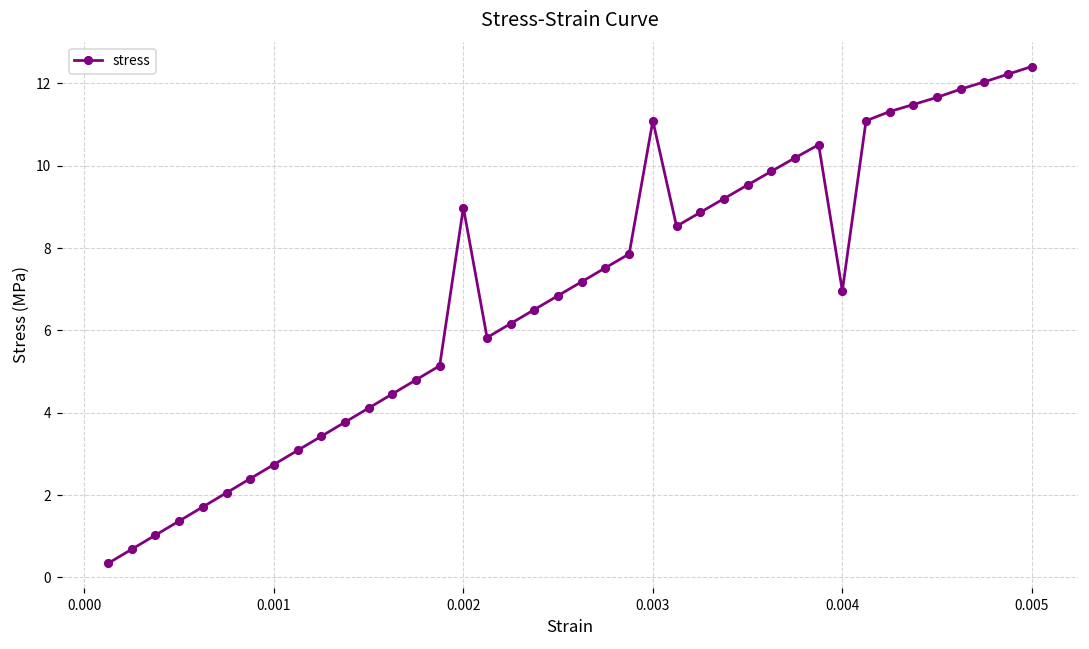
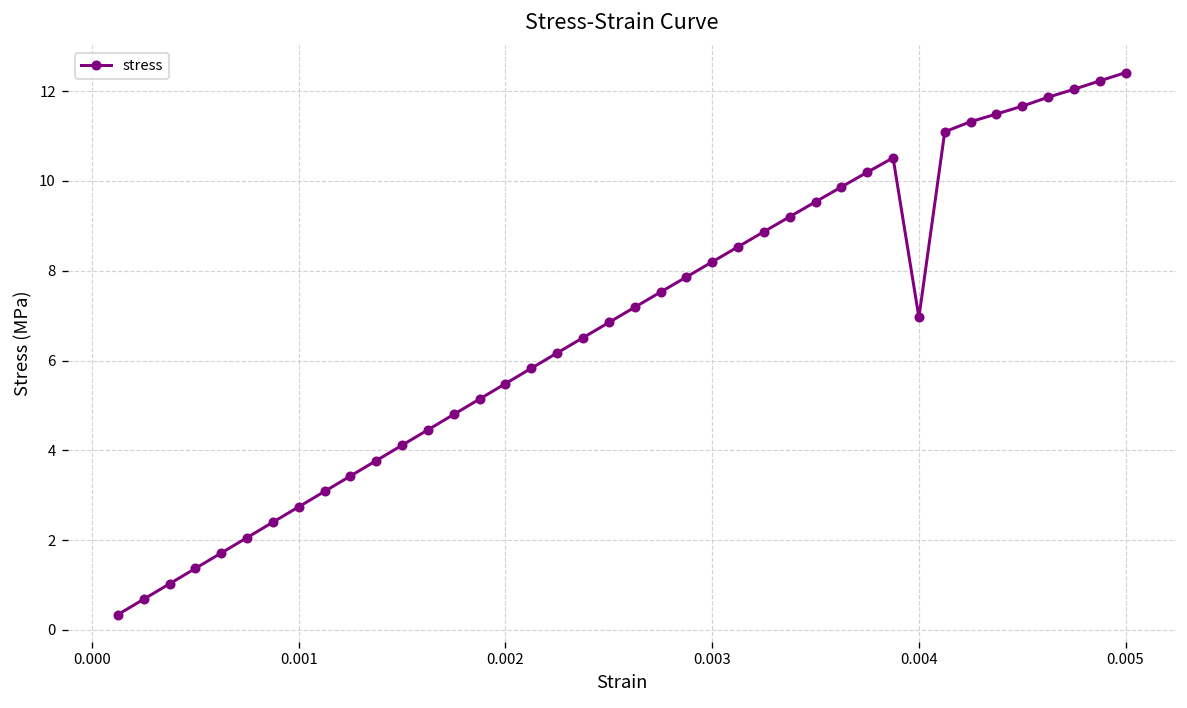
0.002: 9.0 -> 5.5
0.003: 11.1 -> 8.2
